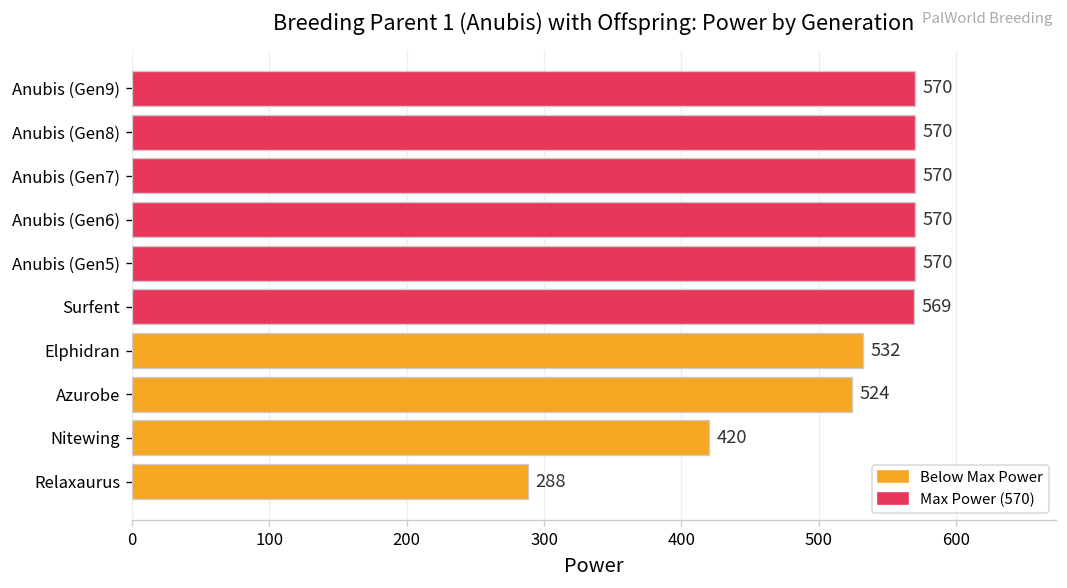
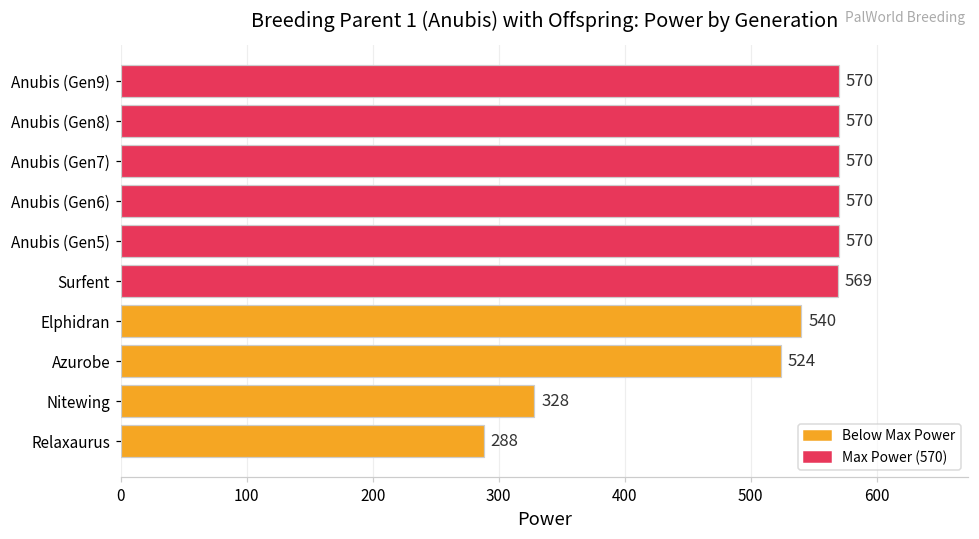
Elphidran: 532 -> 540
Nitewing: 420 -> 328
